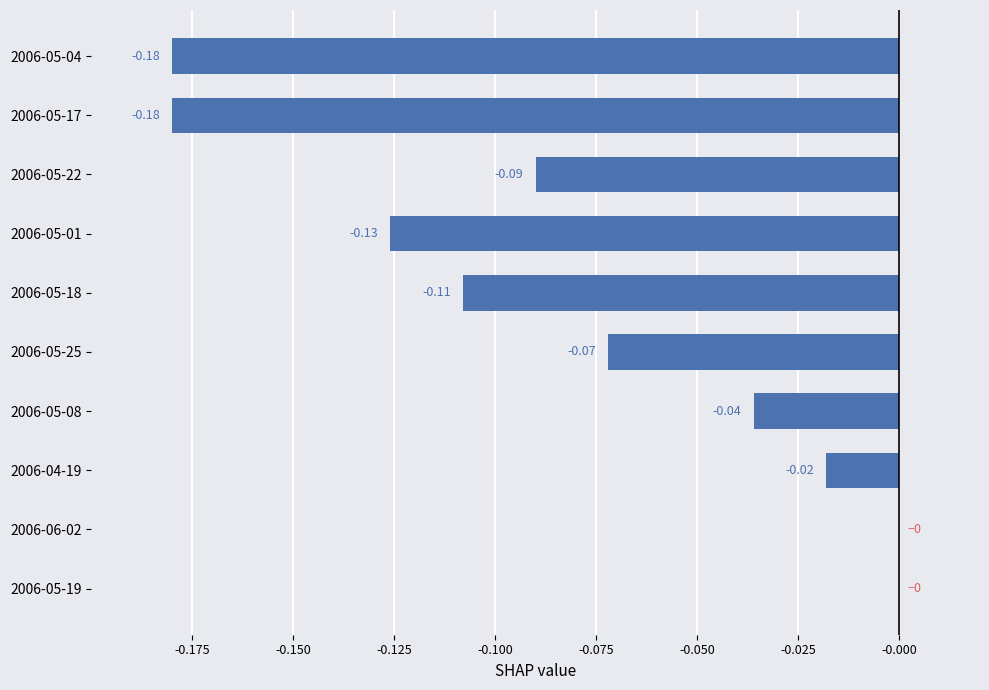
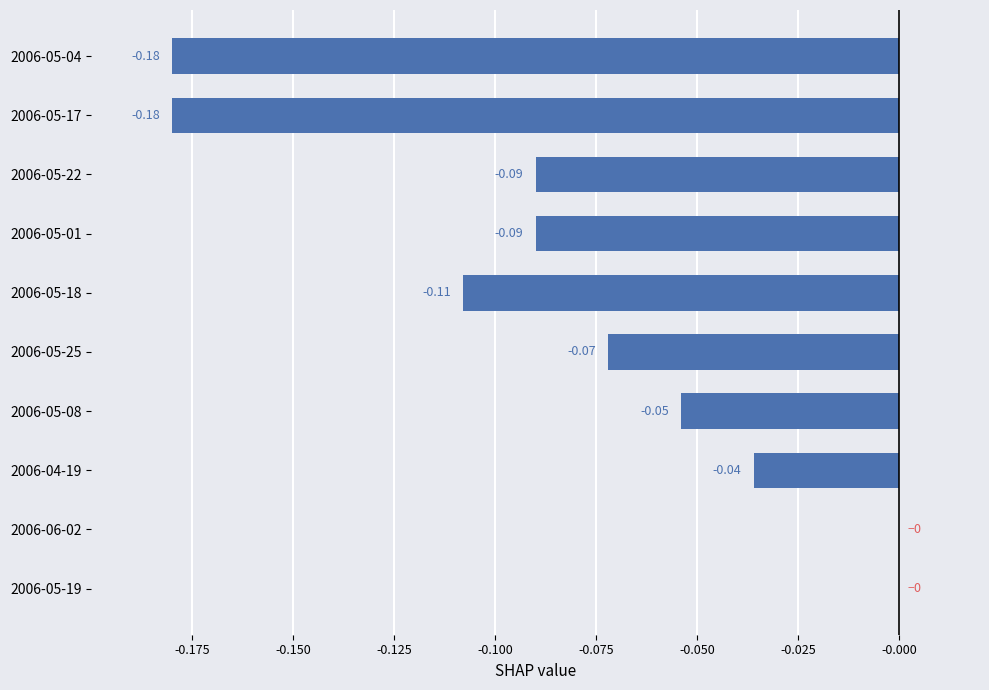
2006-05-01: -0.13 -> -0.09
2006-05-08: -0.04 -> -0.05
2006-04-19: -0.02 -> -0.04
